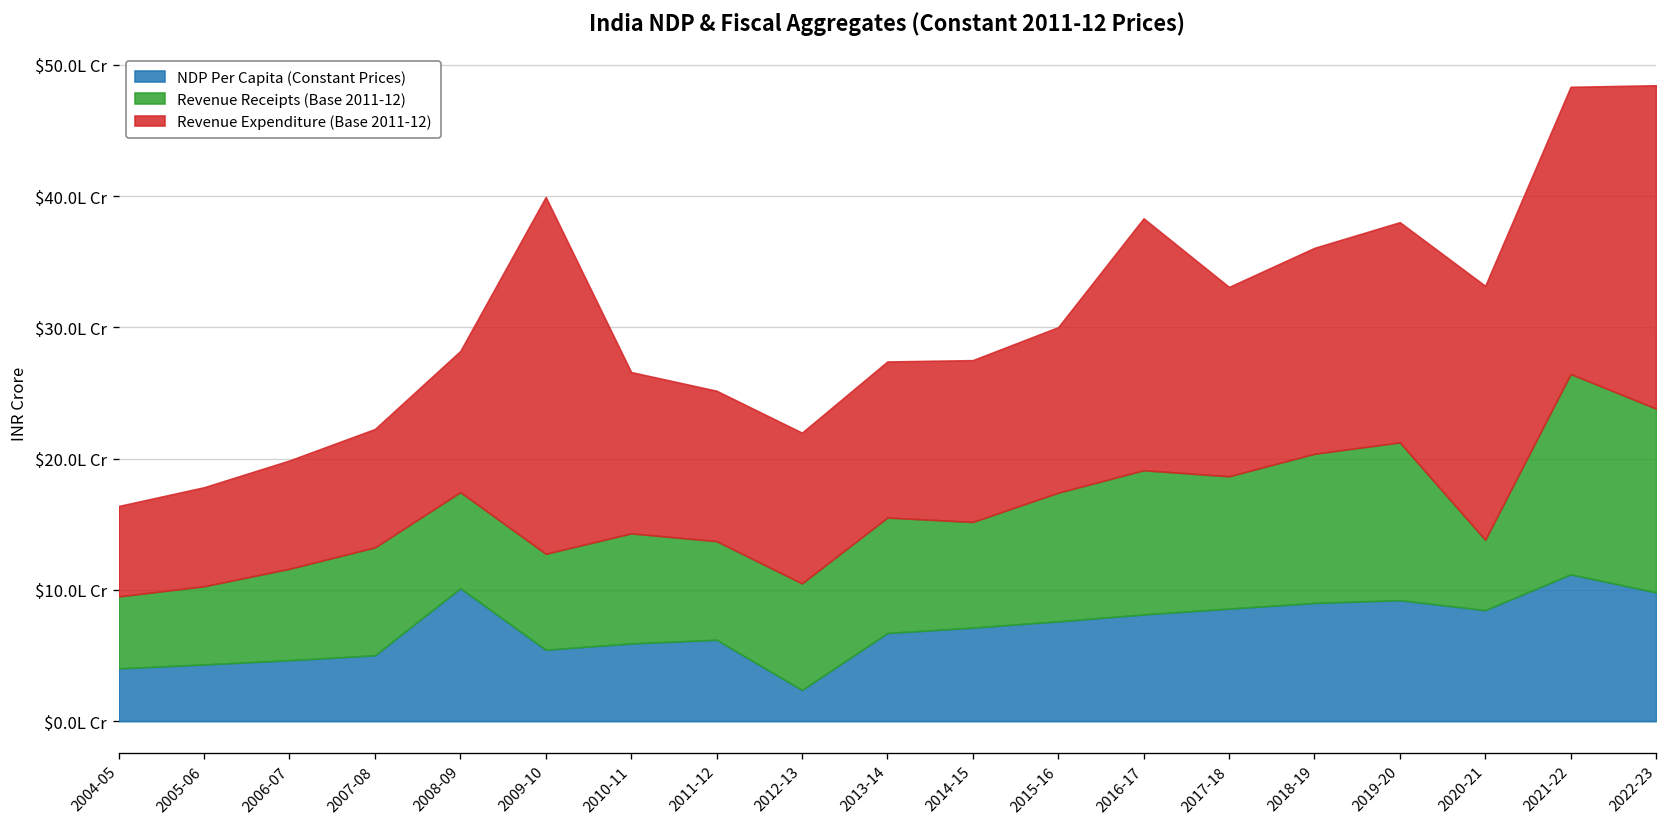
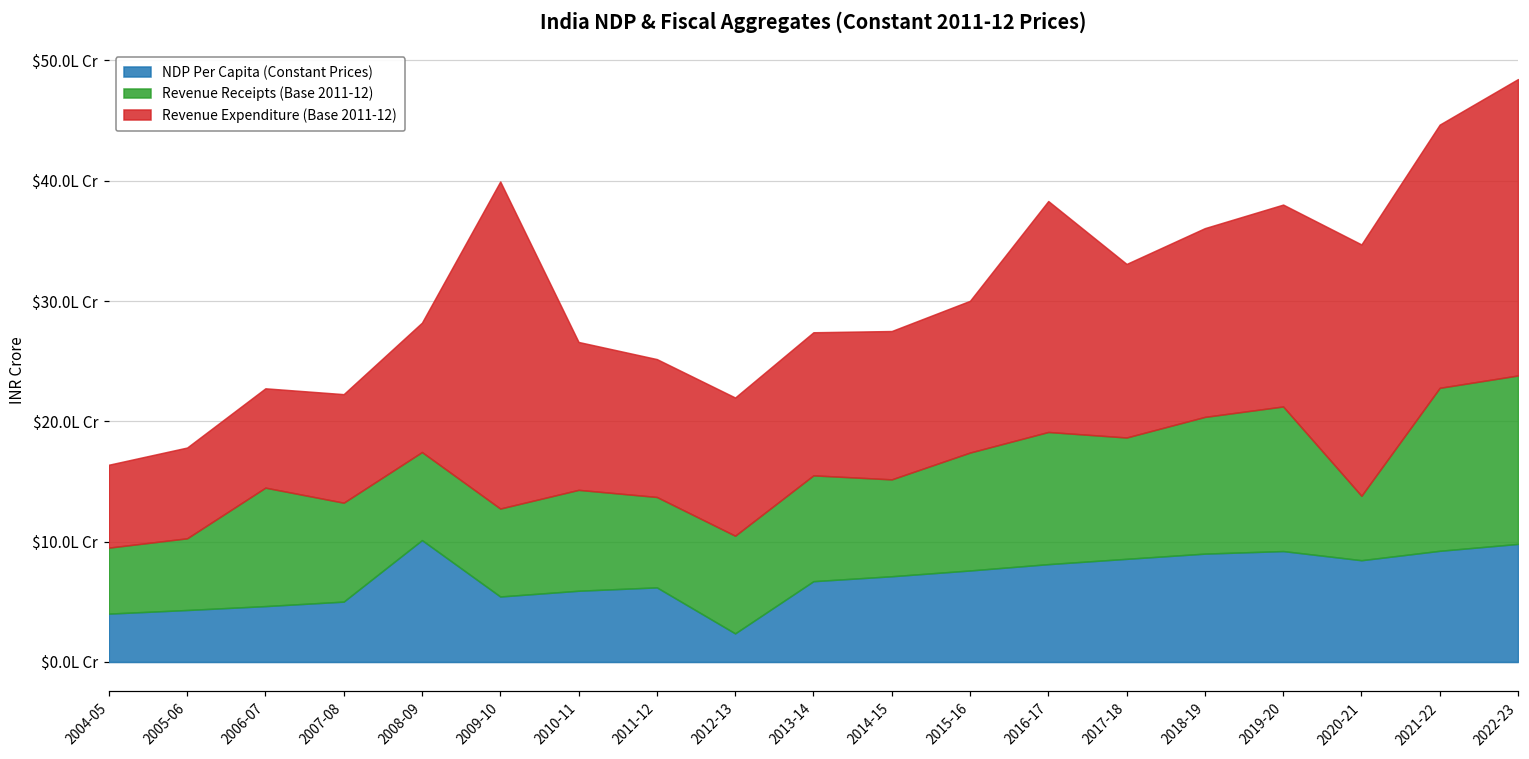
Revenue Receipts (Base 2011-12), 2006-07: $7.0L Cr -> $9.8L Cr
Revenue Expenditure (Base 2011-12), 2020-21: $19.3L Cr -> $20.9L Cr
NDP Per Capita (Constant Prices), 2021-22: $11.2L Cr -> $9.2L Cr
Revenue Receipts (Base 2011-12), 2021-22: $15.3L Cr -> $13.5L Cr
